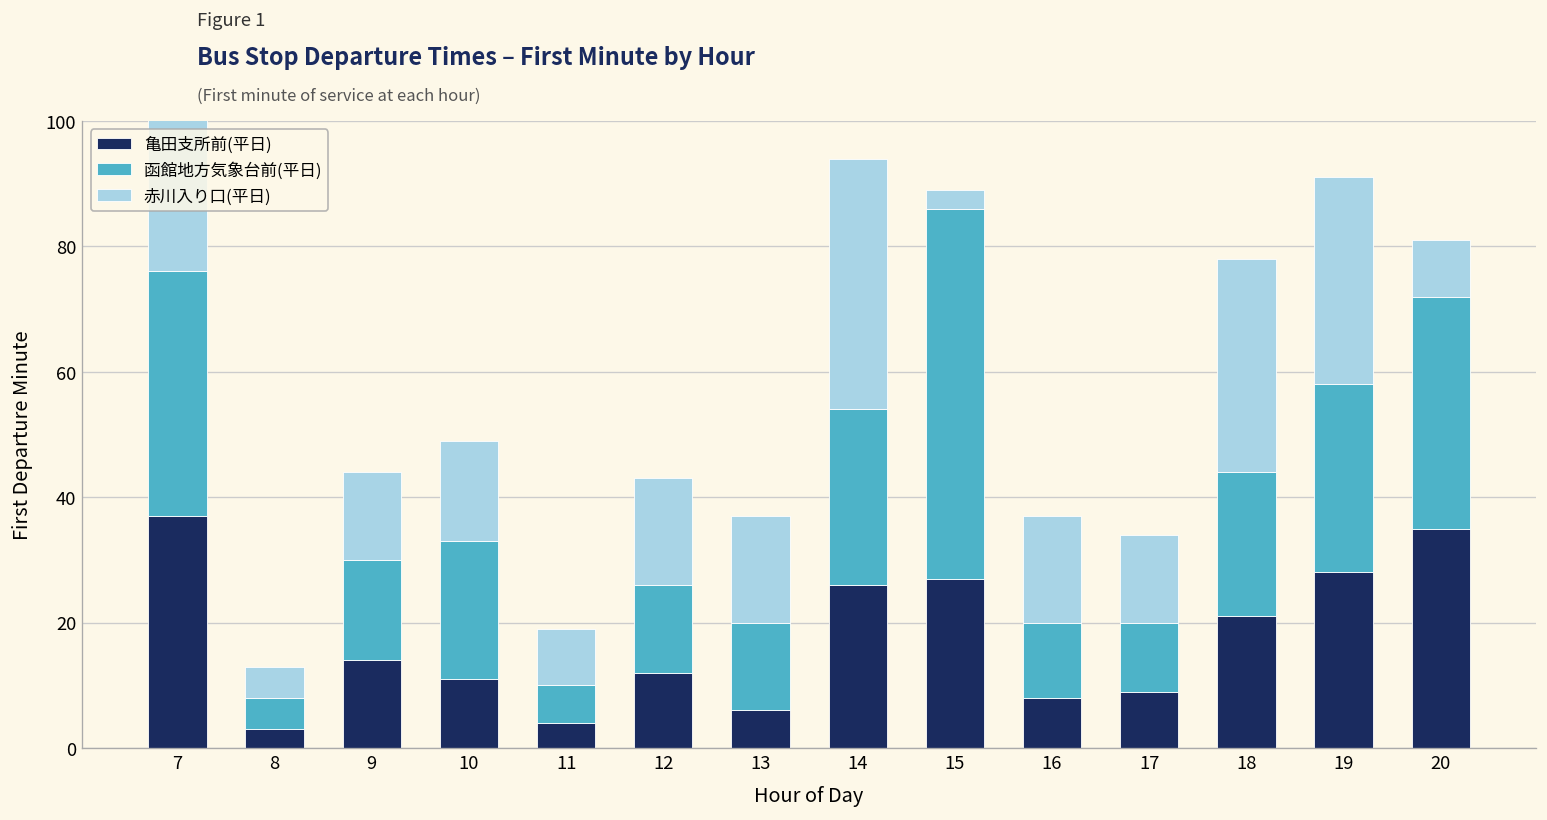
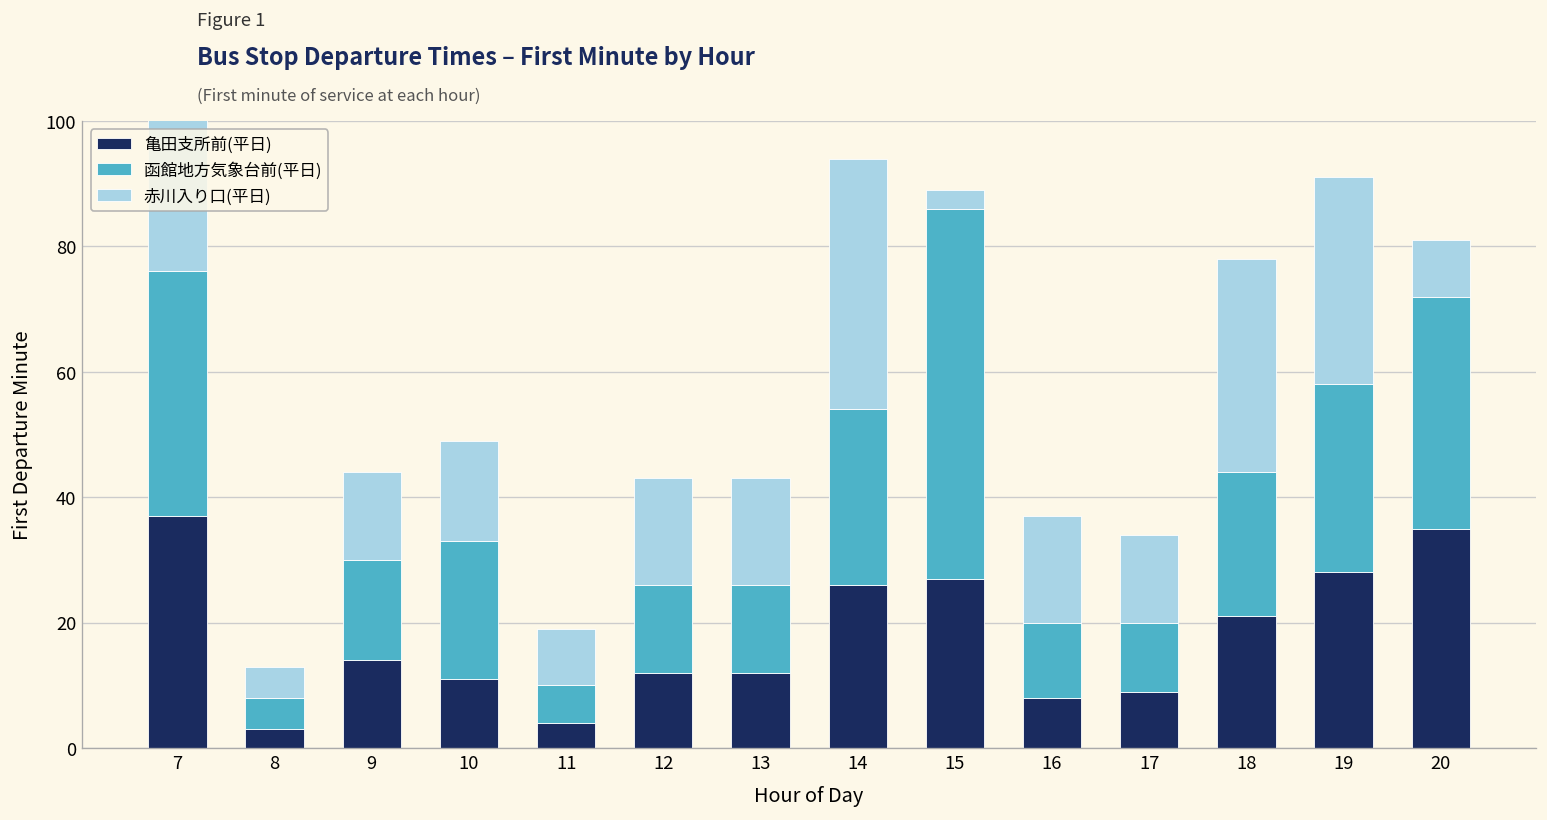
亀田支所前(平日), 13: 6 -> 12
